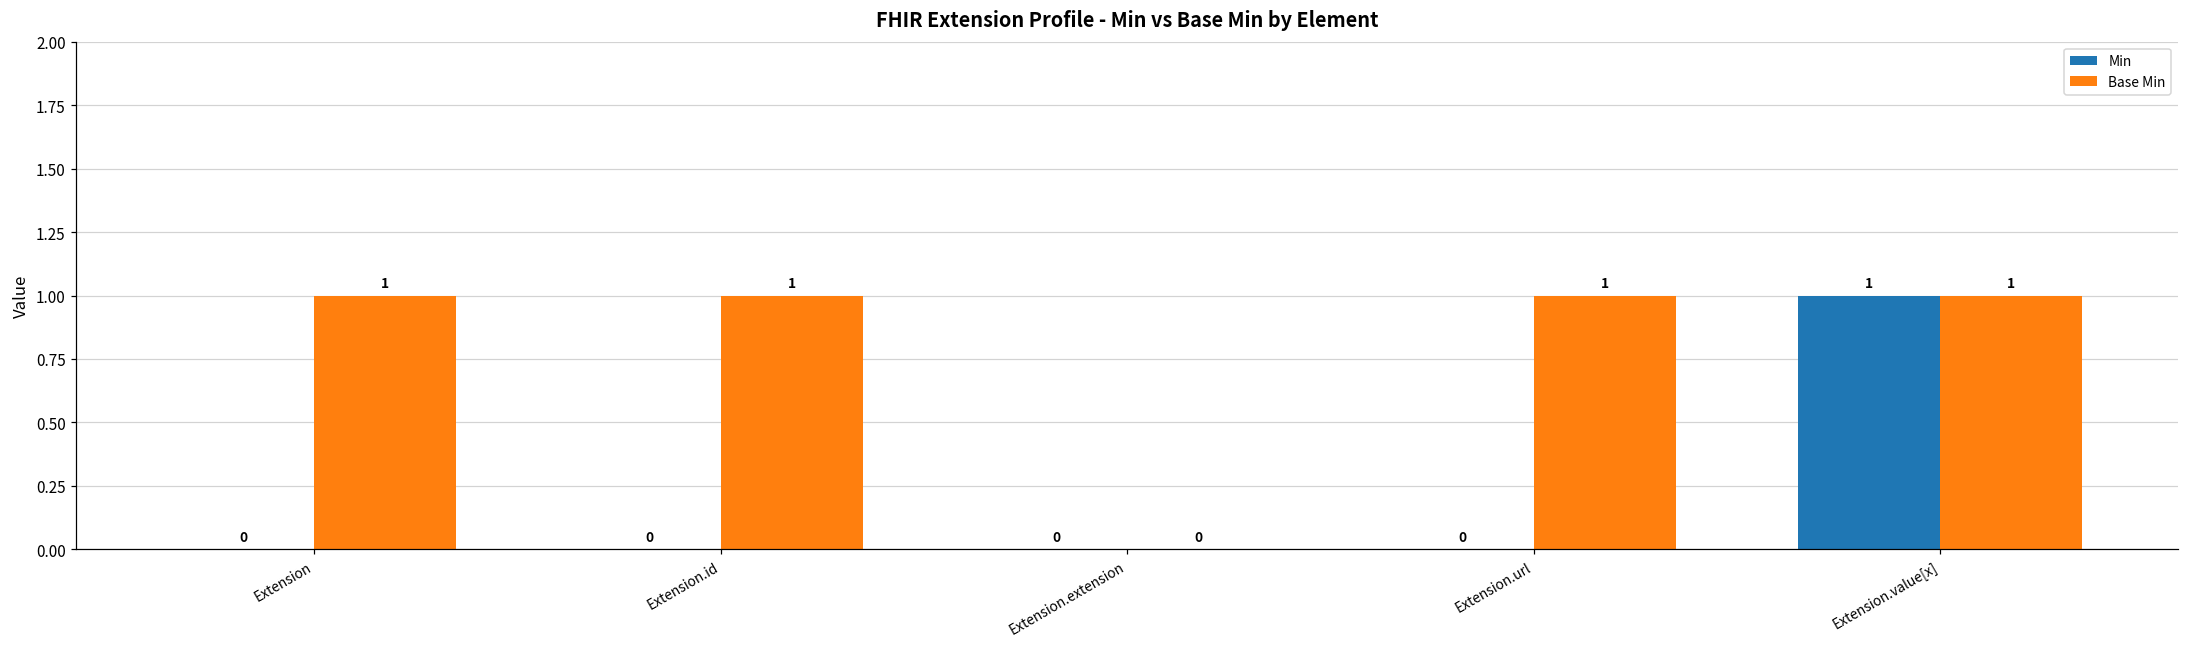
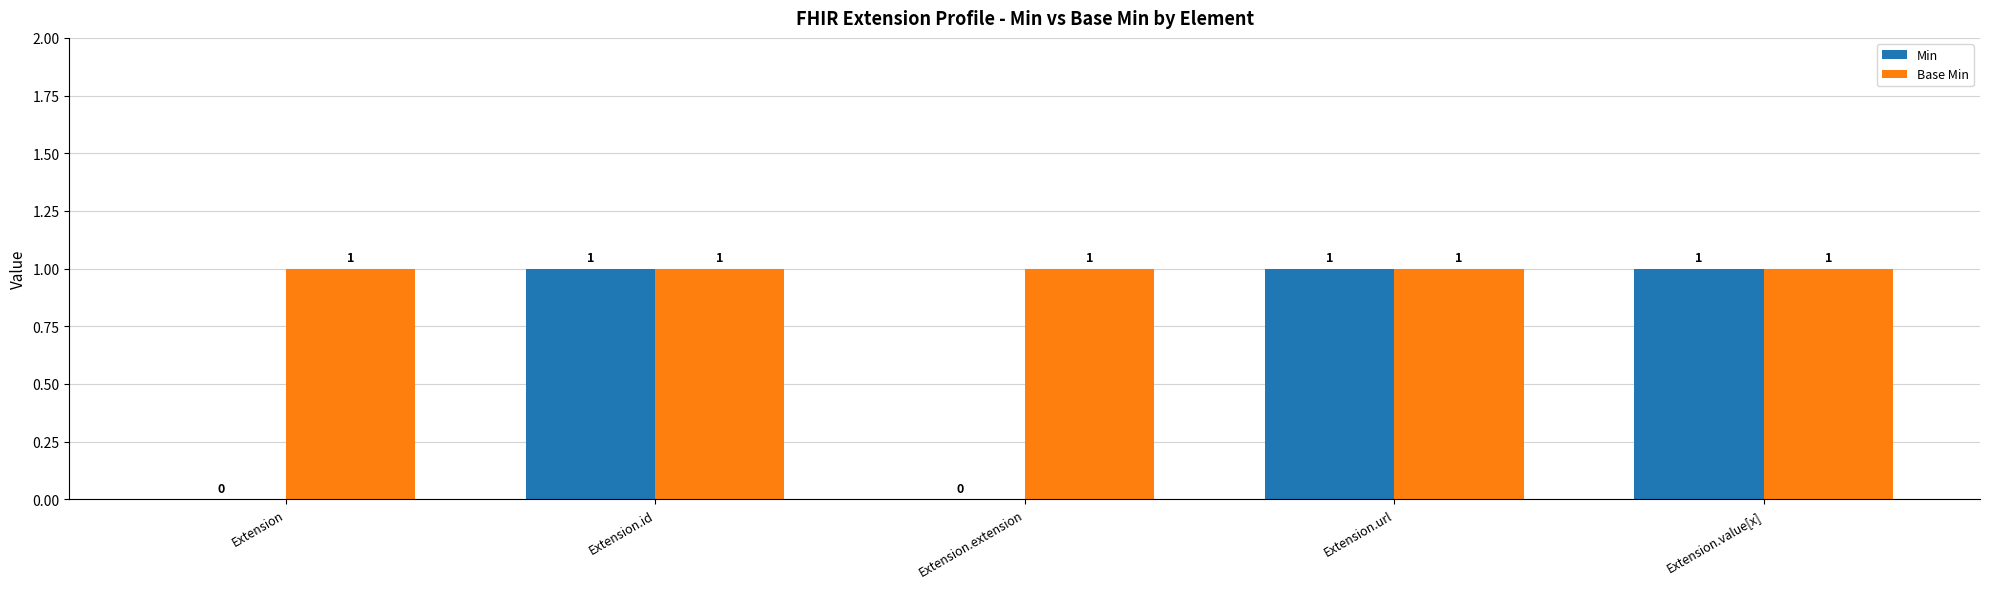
Min, Extension.id: 0 -> 1
Base Min, Extension.extension: 0 -> 1
Min, Extension.url: 0 -> 1
